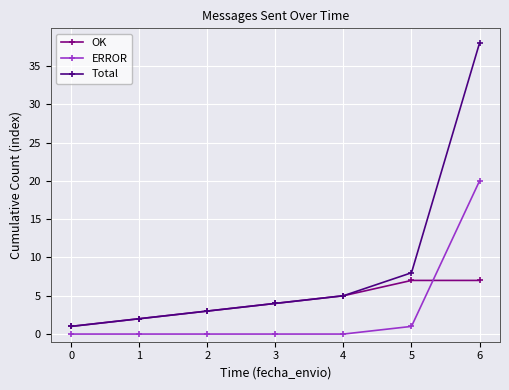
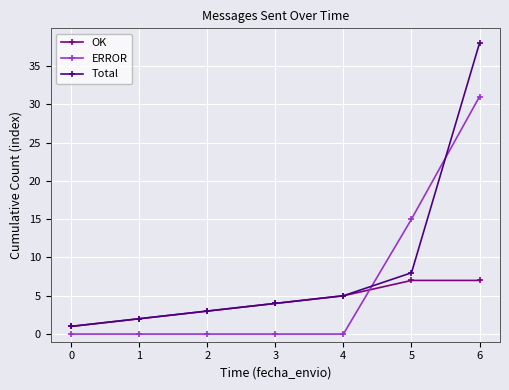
ERROR, 5: 1 -> 15
ERROR, 6: 20 -> 31
